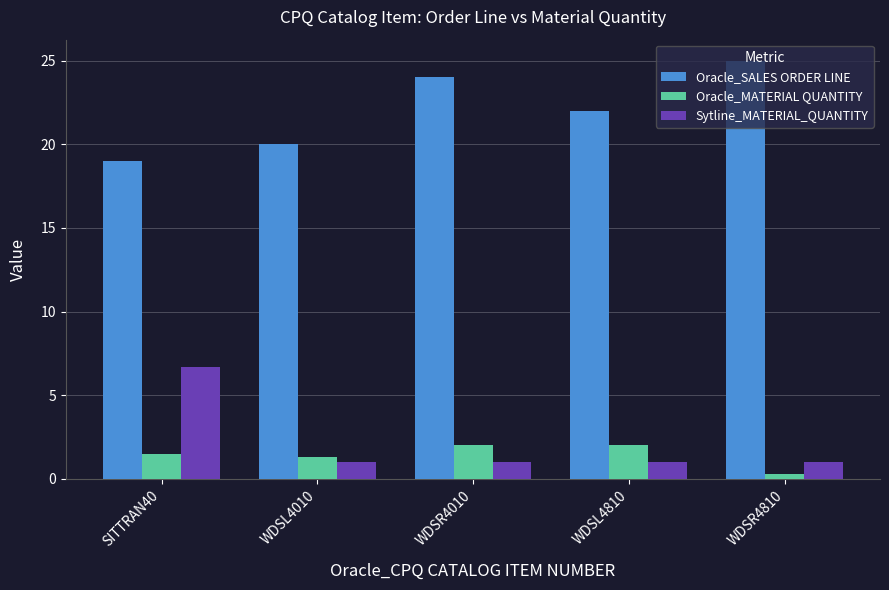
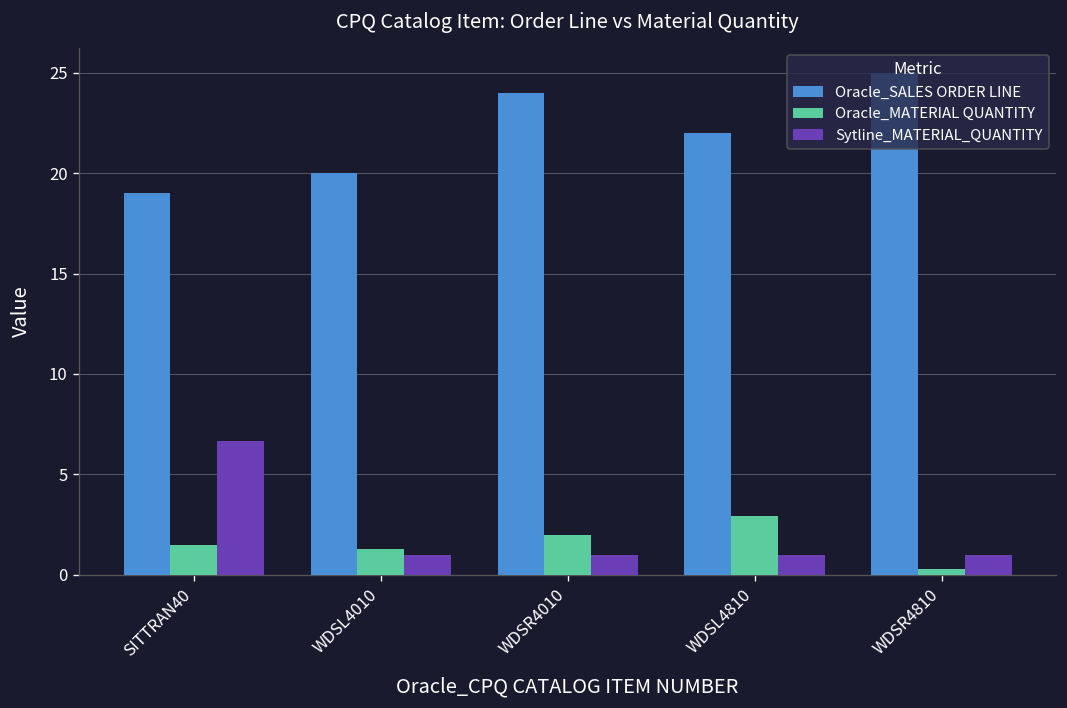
Oracle_MATERIAL QUANTITY, WDSL4810: 2.0 -> 2.9
